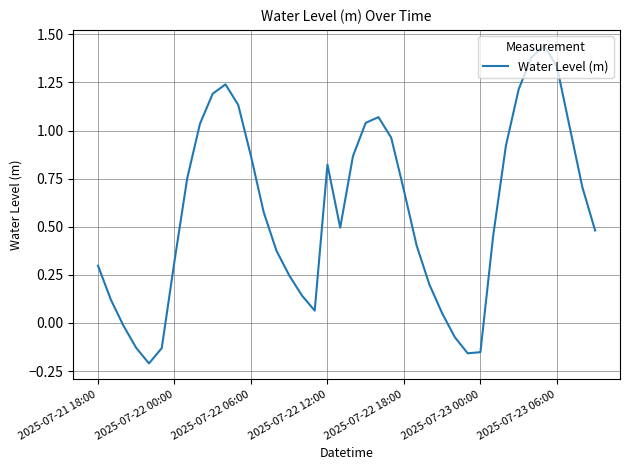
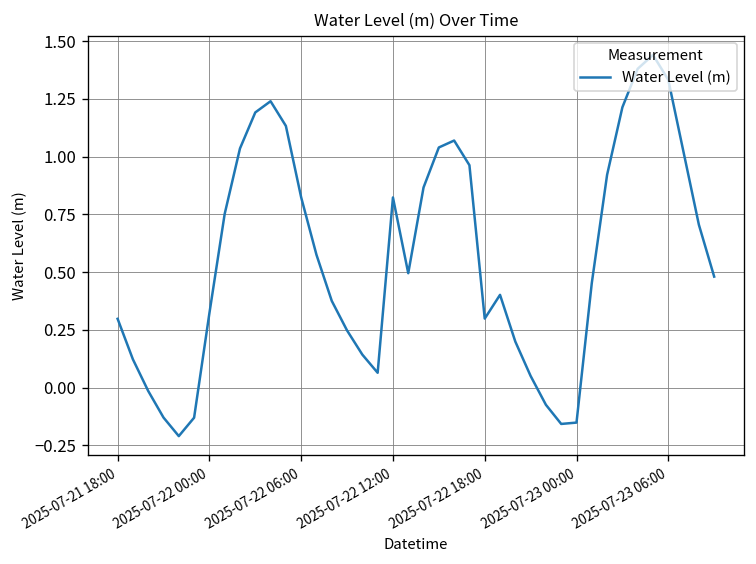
2025-07-22 06:00: 0.87 -> 0.82
2025-07-22 18:00: 0.69 -> 0.30
